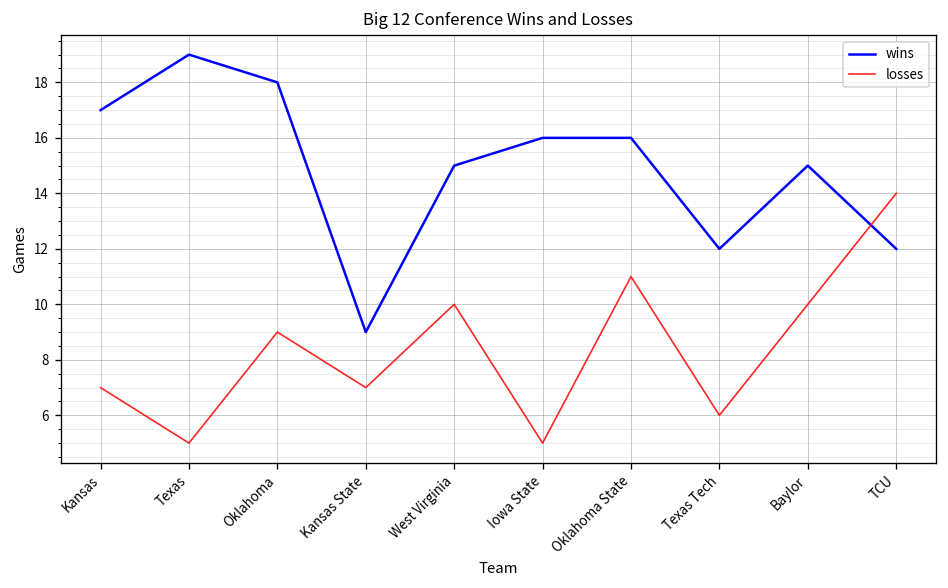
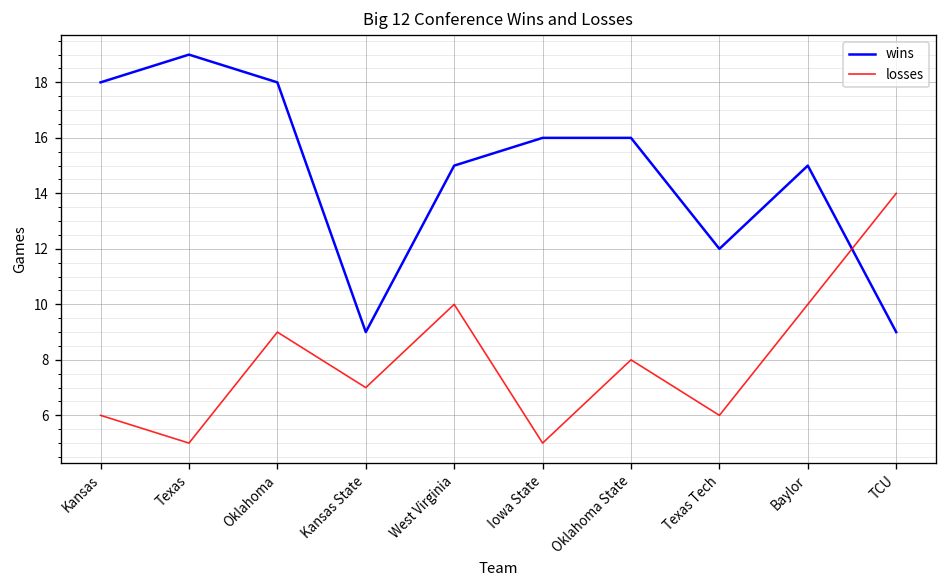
wins, Kansas: 17 -> 18
losses, Kansas: 7 -> 6
losses, Oklahoma State: 11 -> 8
wins, TCU: 12 -> 9
